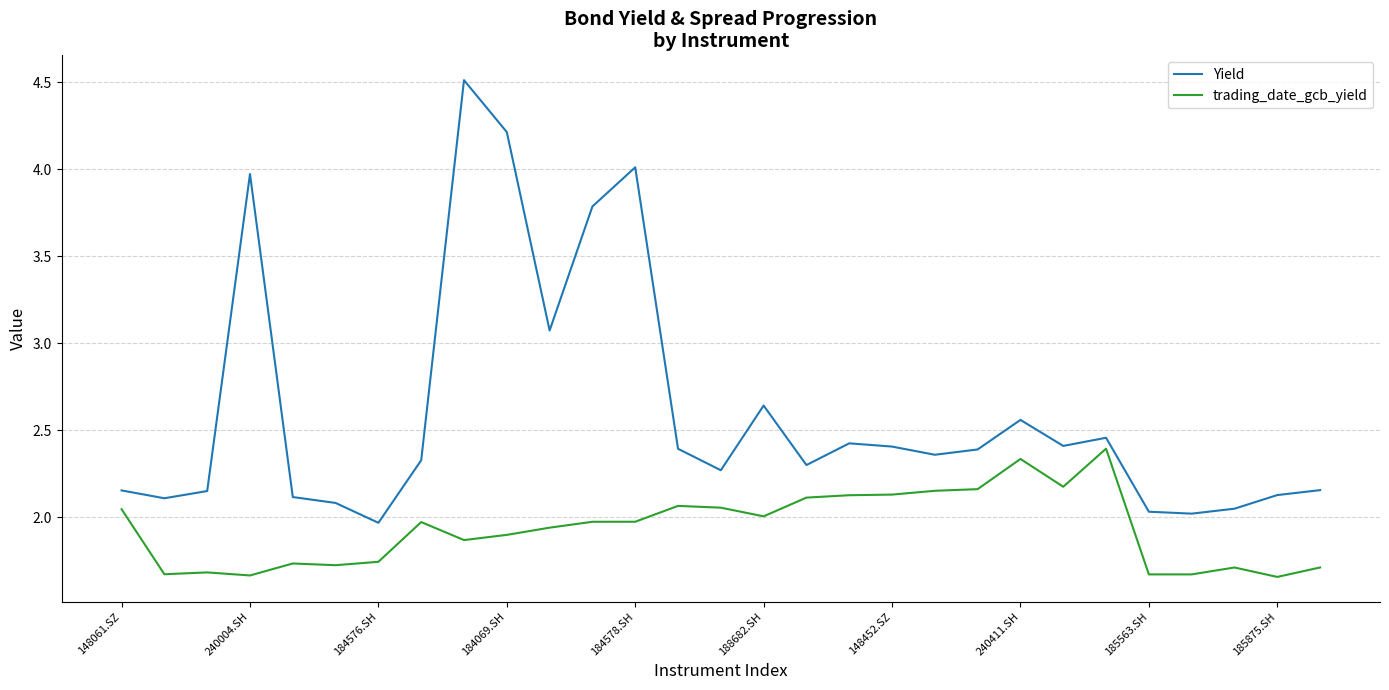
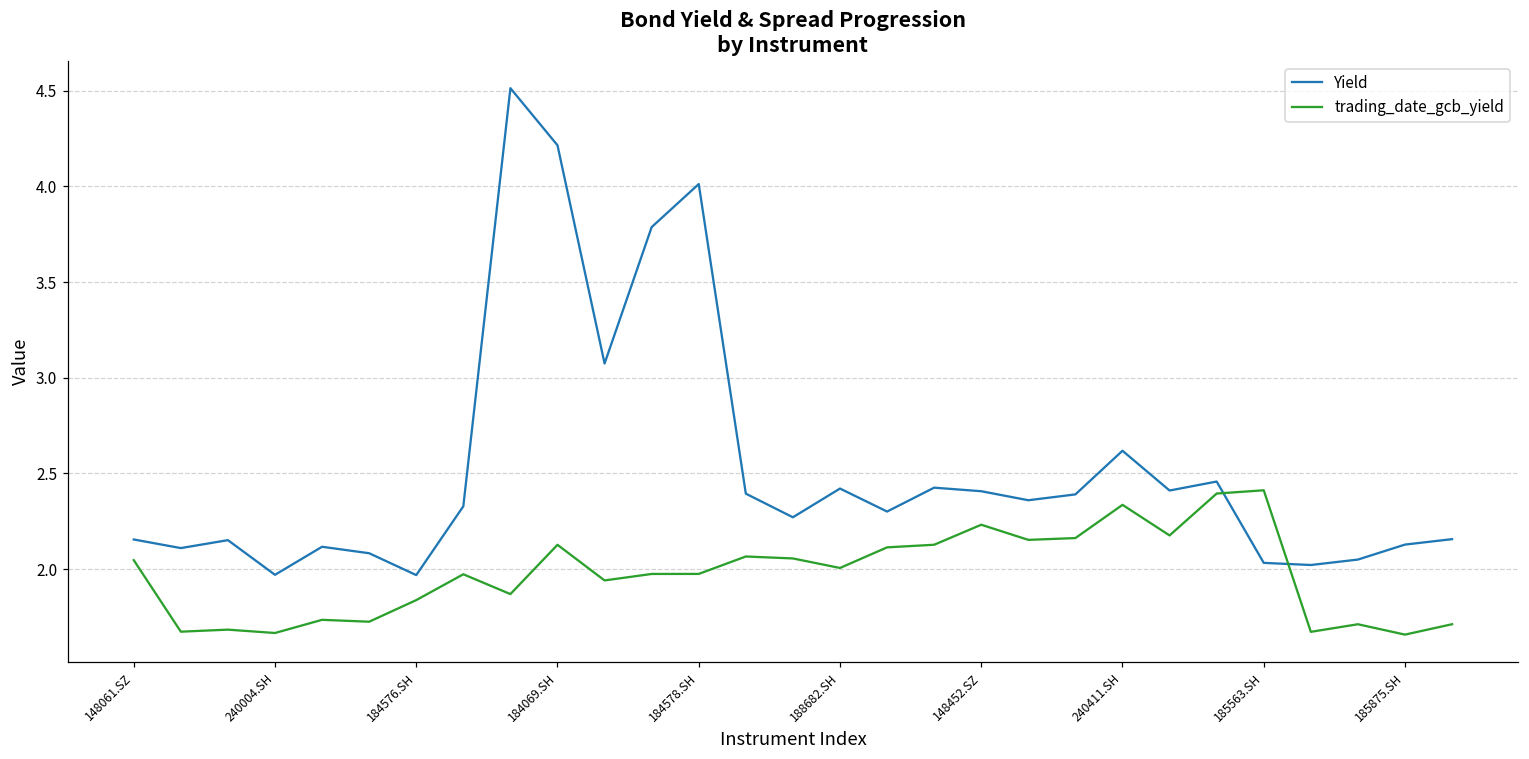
Yield, 240004.SH: 3.97 -> 1.97
trading_date_gcb_yield, 184576.SH: 1.74 -> 1.84
trading_date_gcb_yield, 184069.SH: 1.90 -> 2.13
Yield, 188682.SH: 2.64 -> 2.42
trading_date_gcb_yield, 148452.SZ: 2.13 -> 2.23
Yield, 240411.SH: 2.56 -> 2.62
trading_date_gcb_yield, 185563.SH: 1.67 -> 2.41
